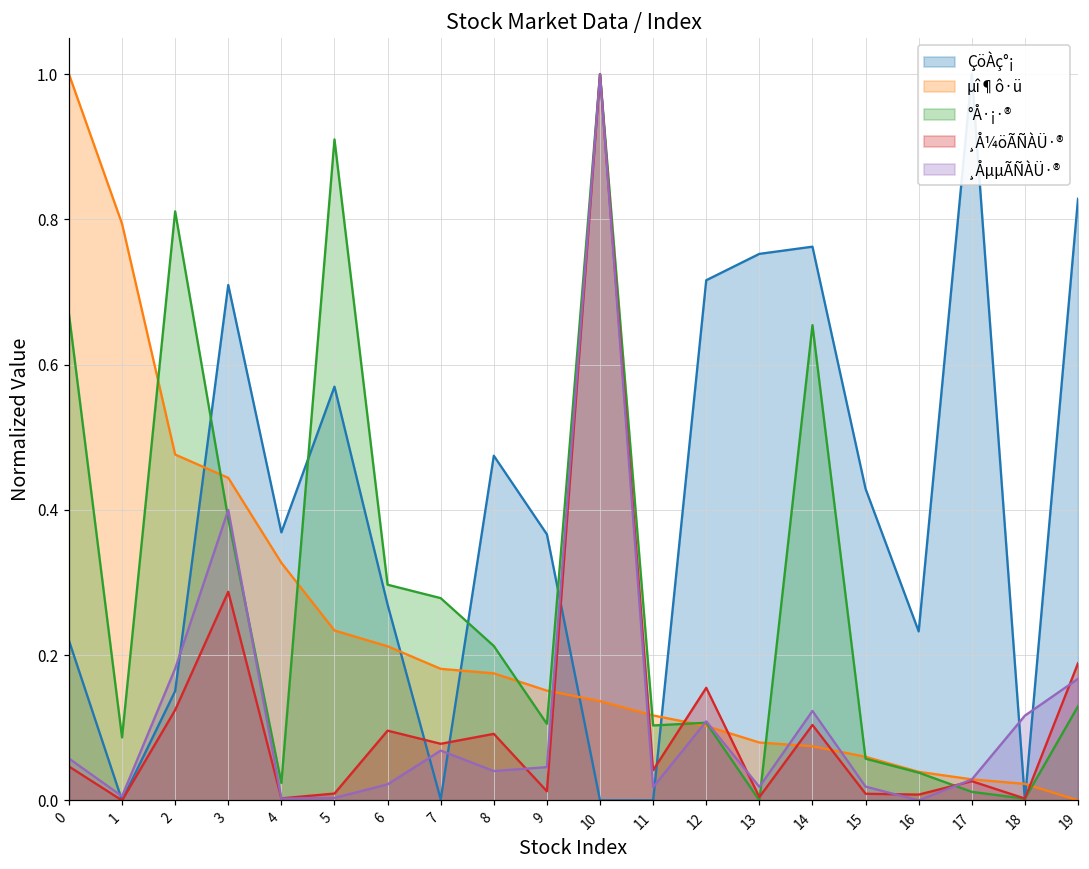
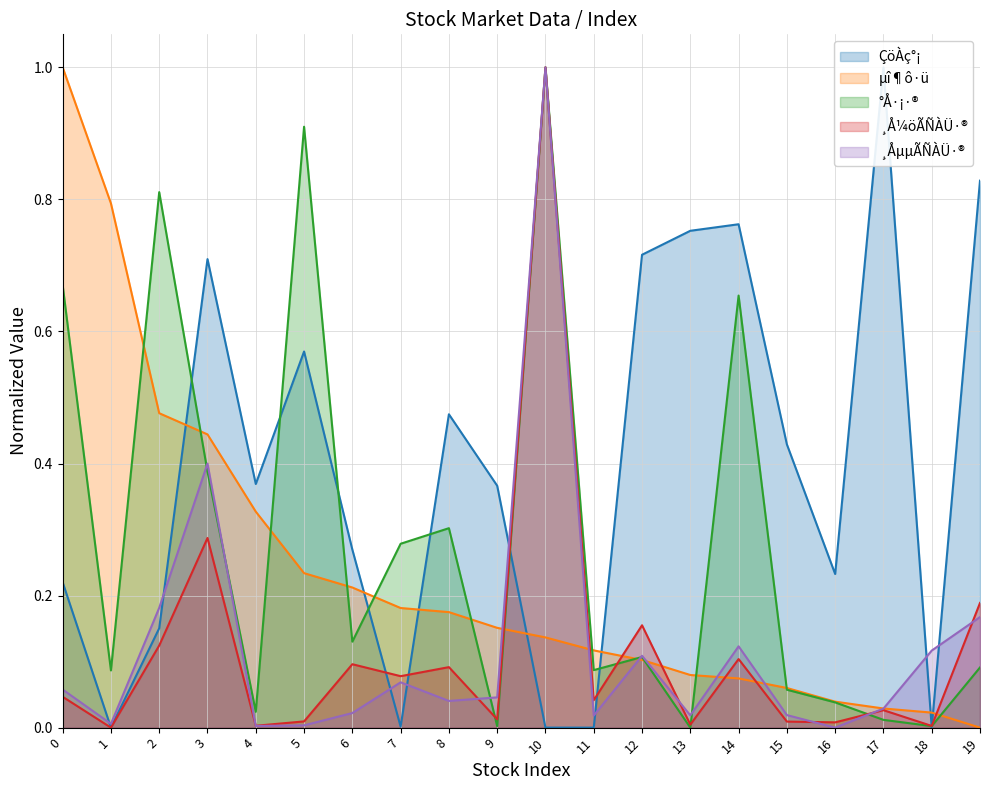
°Å·¡·®, 6: 0.30 -> 0.13
°Å·¡·®, 8: 0.21 -> 0.30
°Å·¡·®, 9: 0.11 -> 0.00
°Å·¡·®, 11: 0.10 -> 0.09
°Å·¡·®, 19: 0.13 -> 0.09
